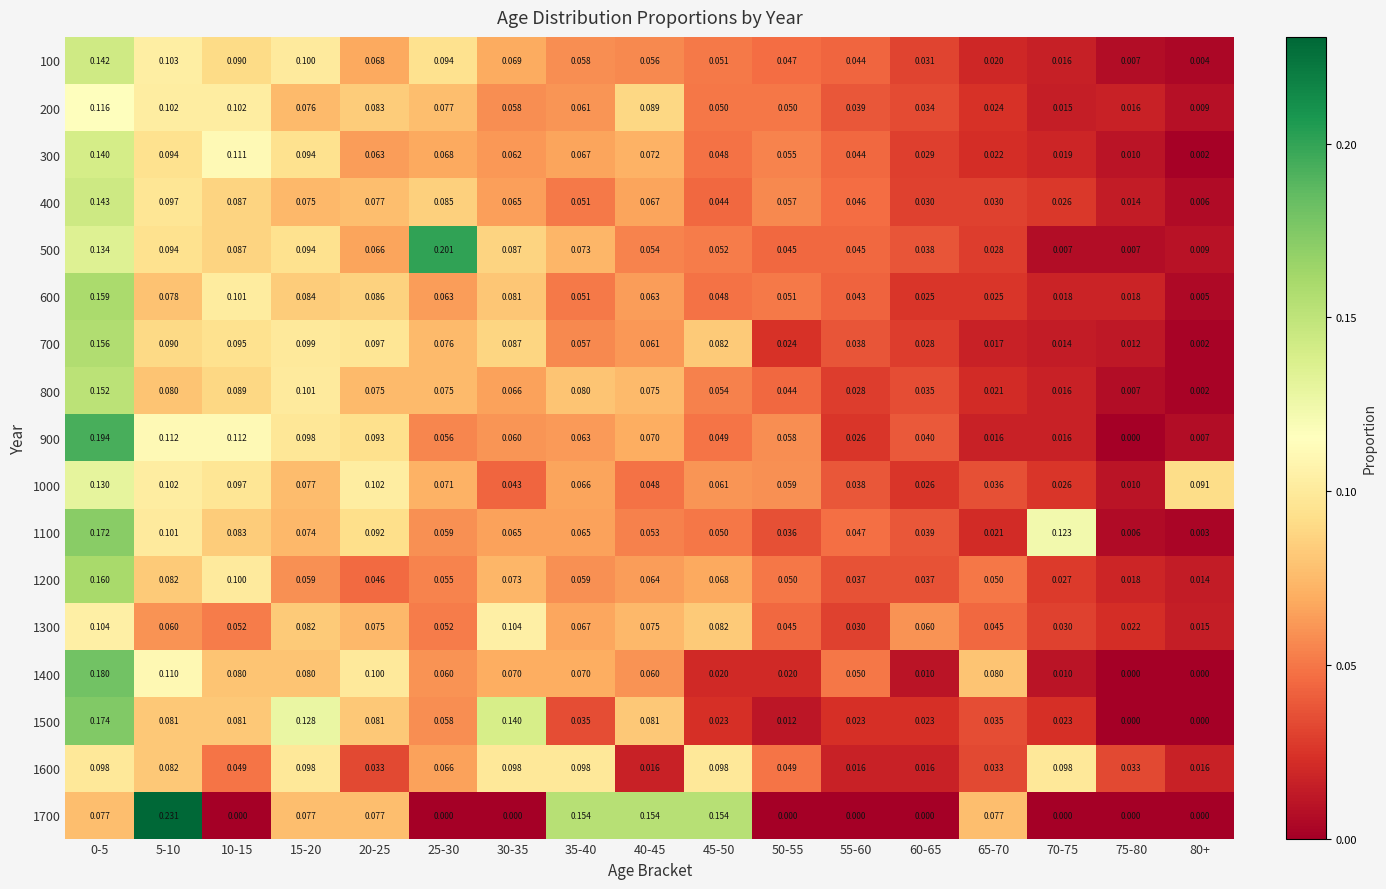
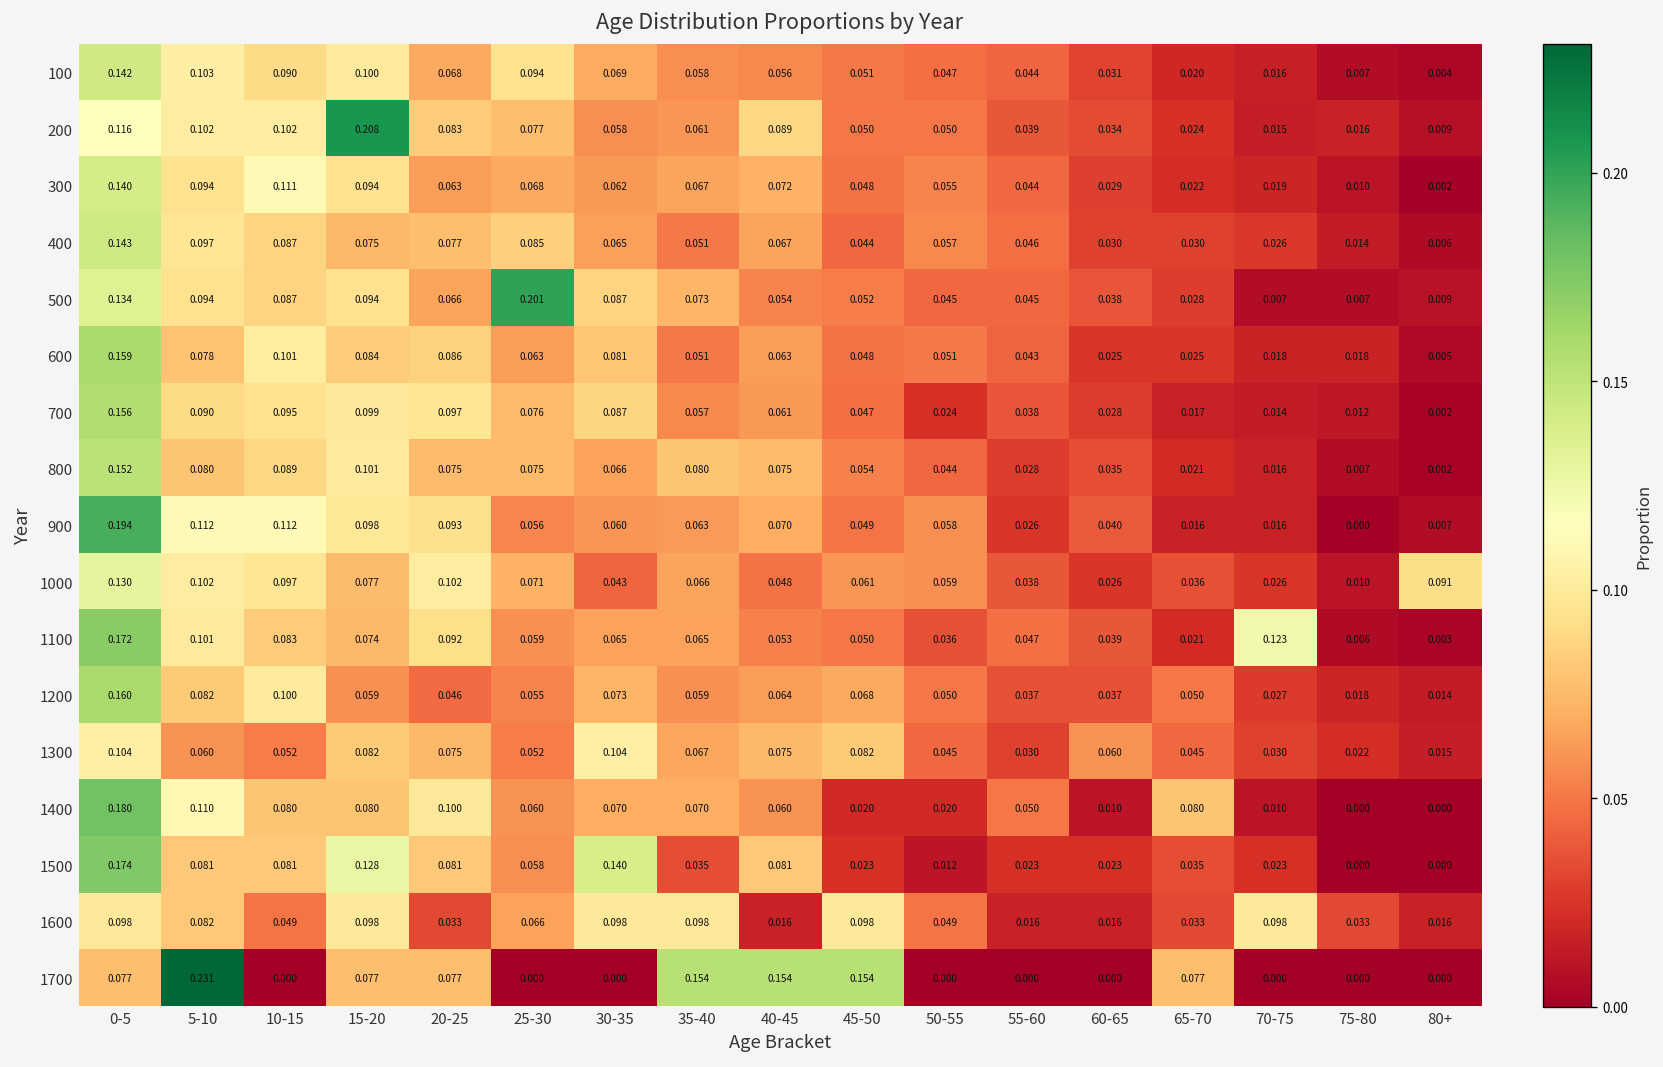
200, 15-20: 0.076 -> 0.208
700, 45-50: 0.082 -> 0.047
